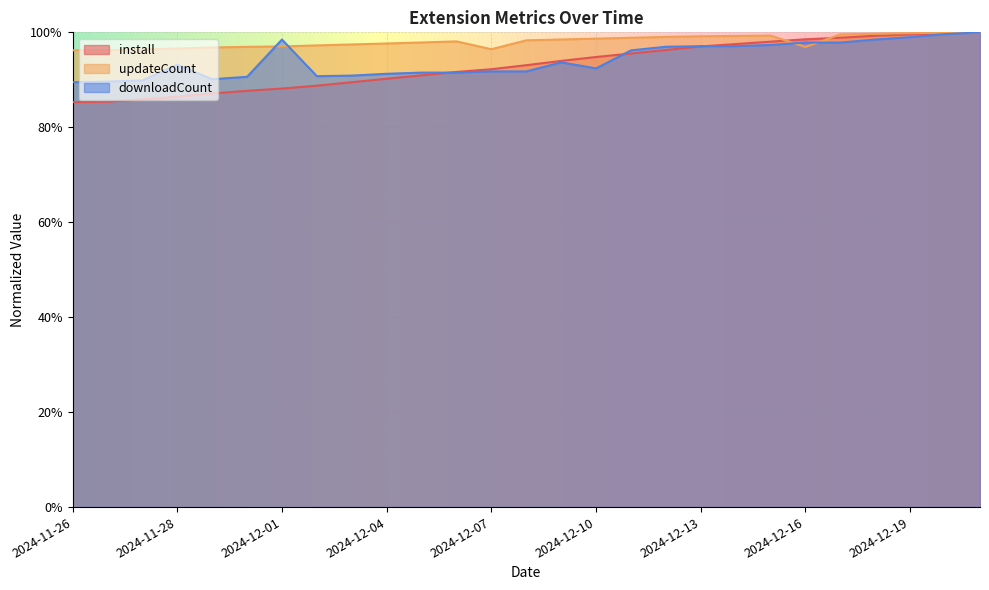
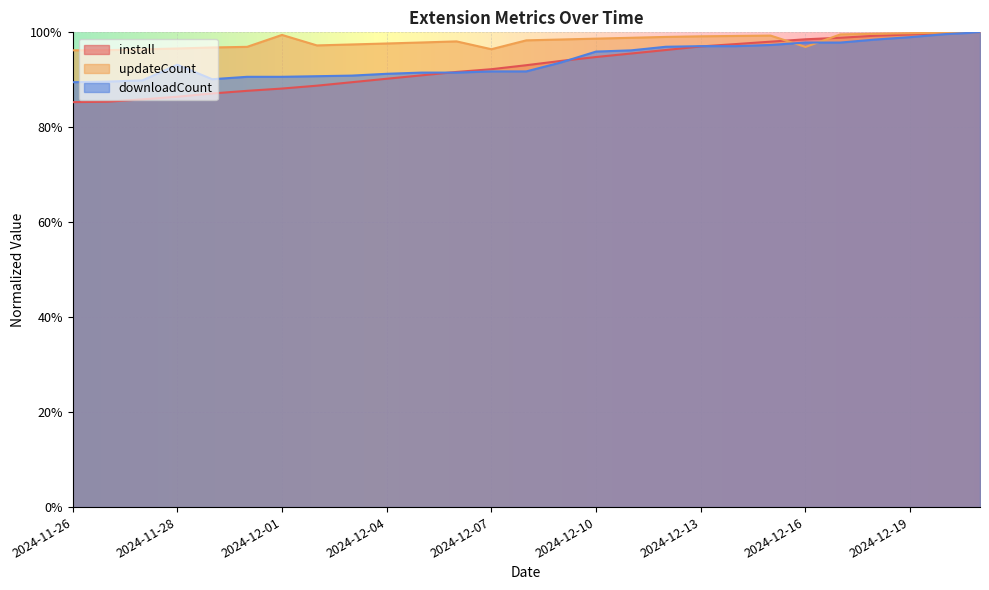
updateCount, 2024-12-01: 97% -> 99%
downloadCount, 2024-12-01: 98% -> 91%
downloadCount, 2024-12-10: 92% -> 96%
